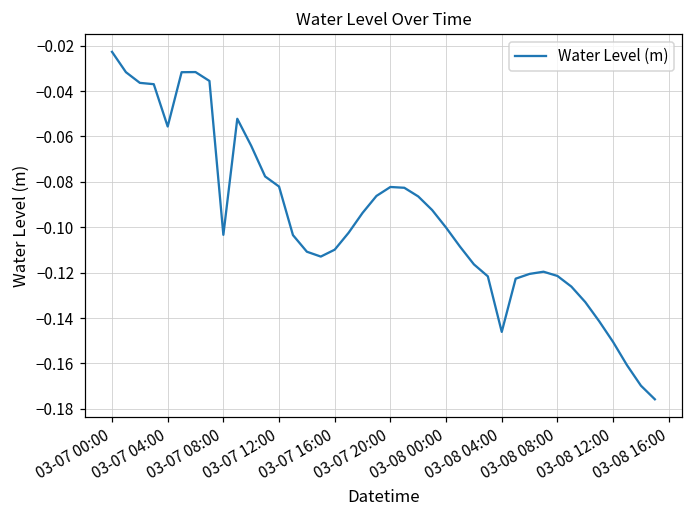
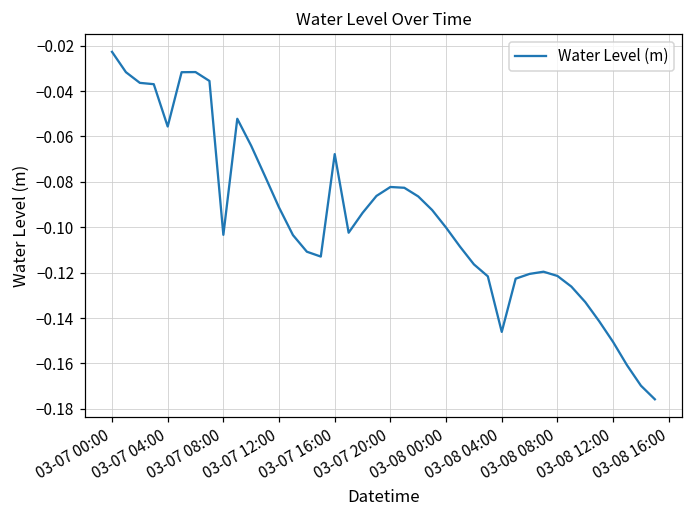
03-07 12:00: -0.082 -> -0.091
03-07 16:00: -0.110 -> -0.068
